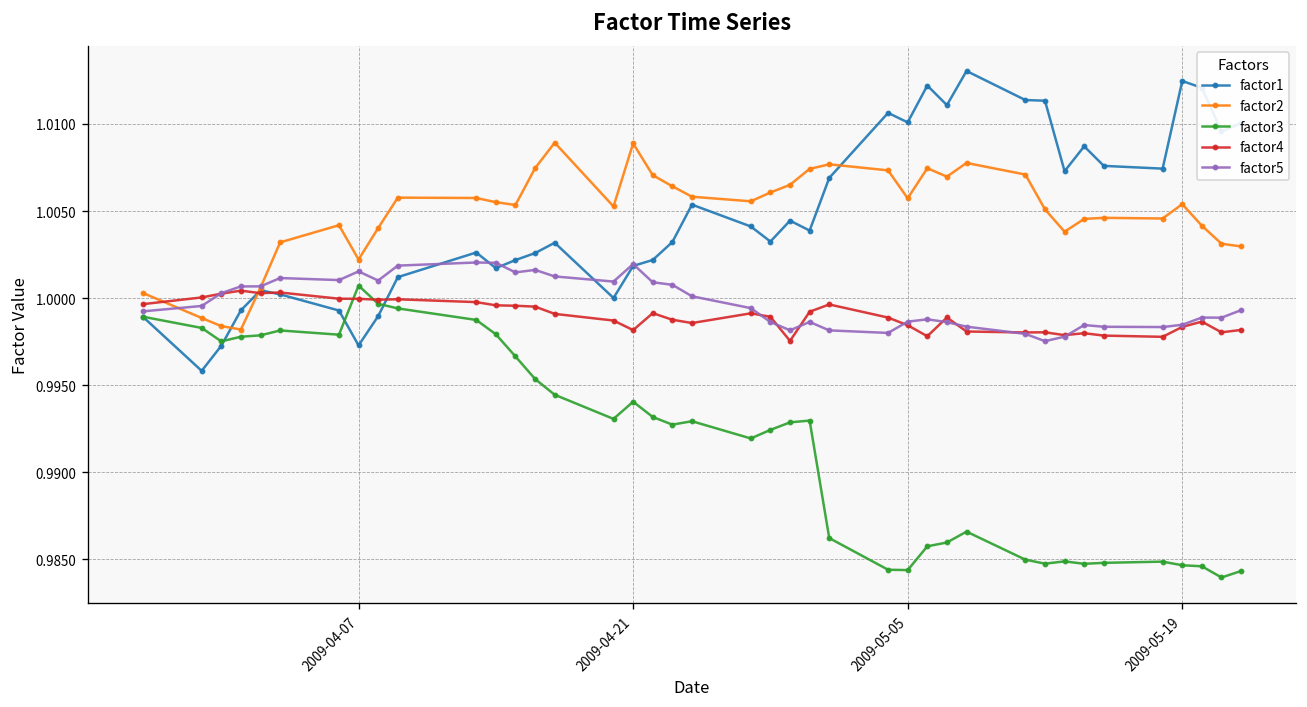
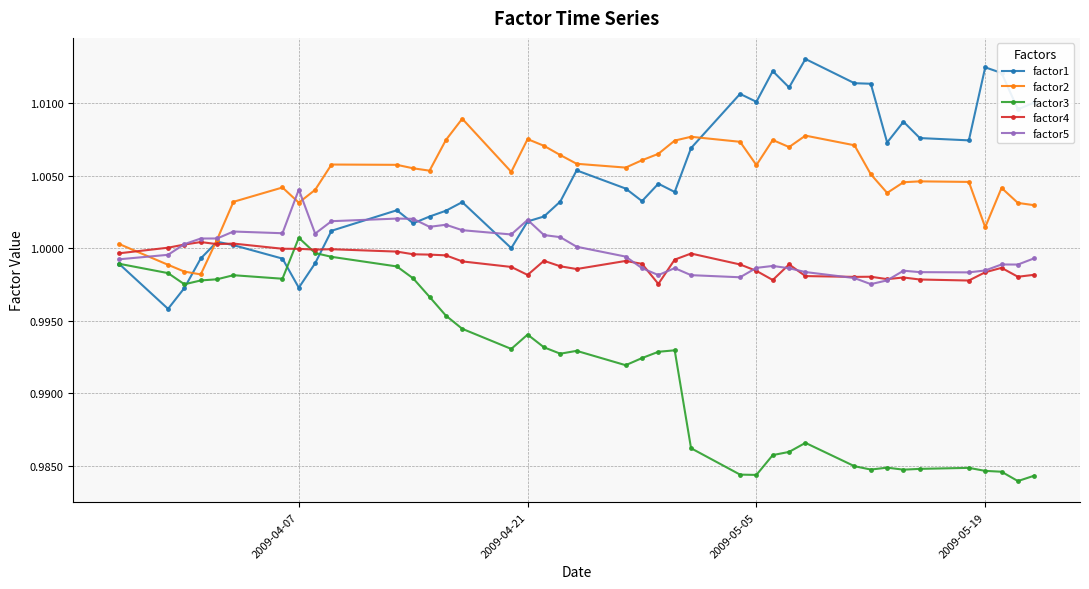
factor2, 2009-04-07: 1.0022 -> 1.0031
factor5, 2009-04-07: 1.0015 -> 1.0040
factor2, 2009-04-21: 1.0089 -> 1.0075
factor2, 2009-05-19: 1.0054 -> 1.0014
